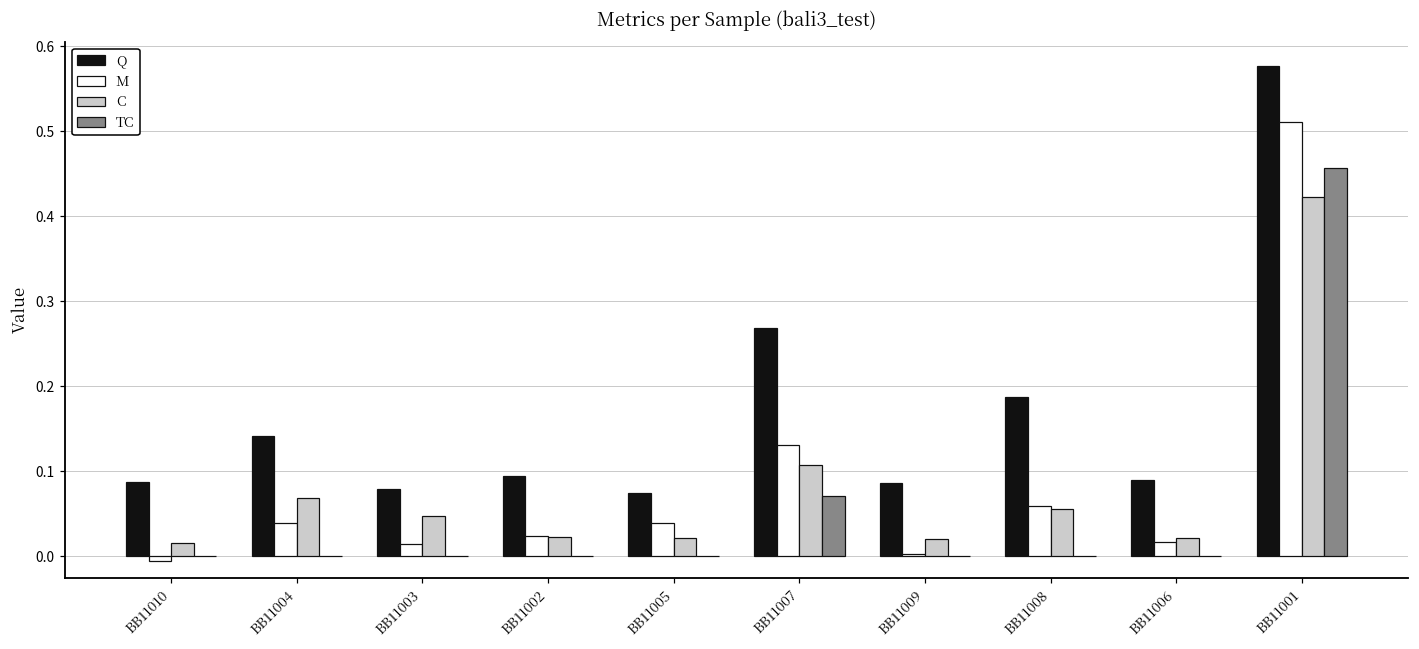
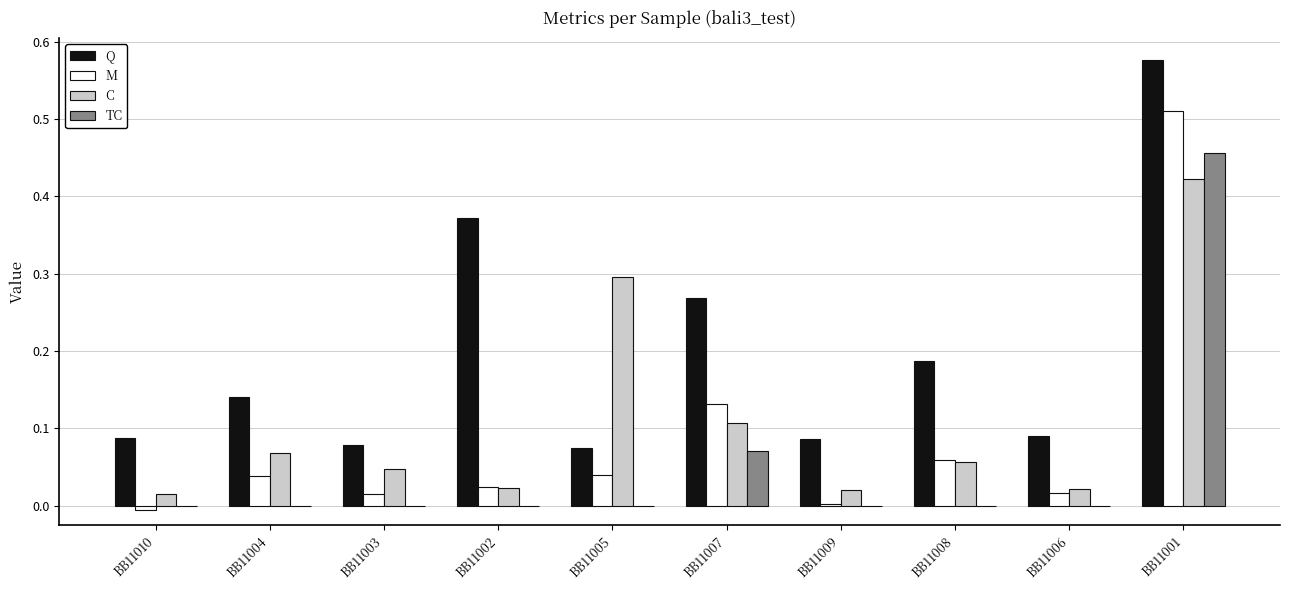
Q, BB11002: 0.09 -> 0.37
C, BB11005: 0.02 -> 0.30
